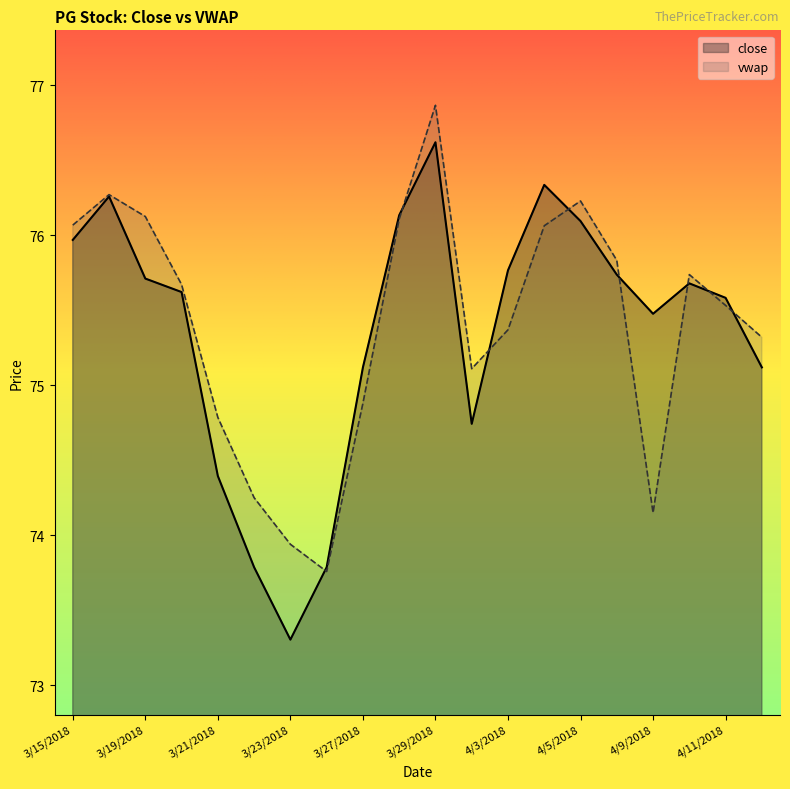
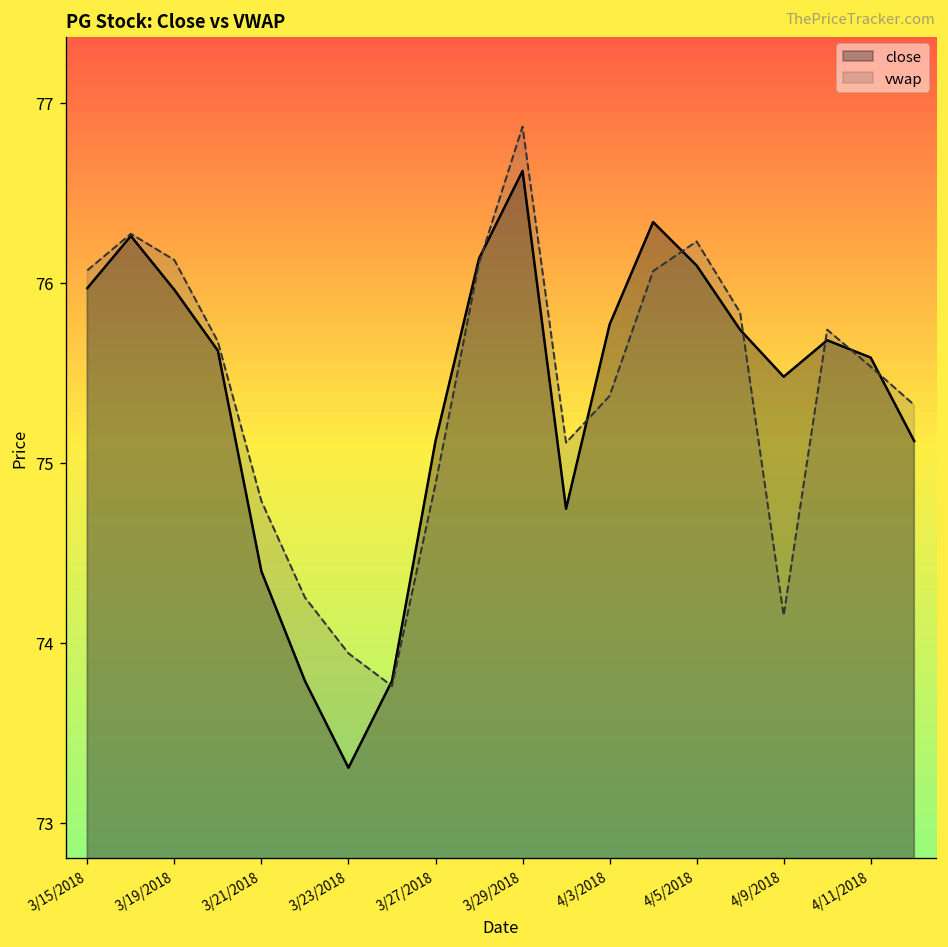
close, 3/19/2018: 75.71 -> 75.96
